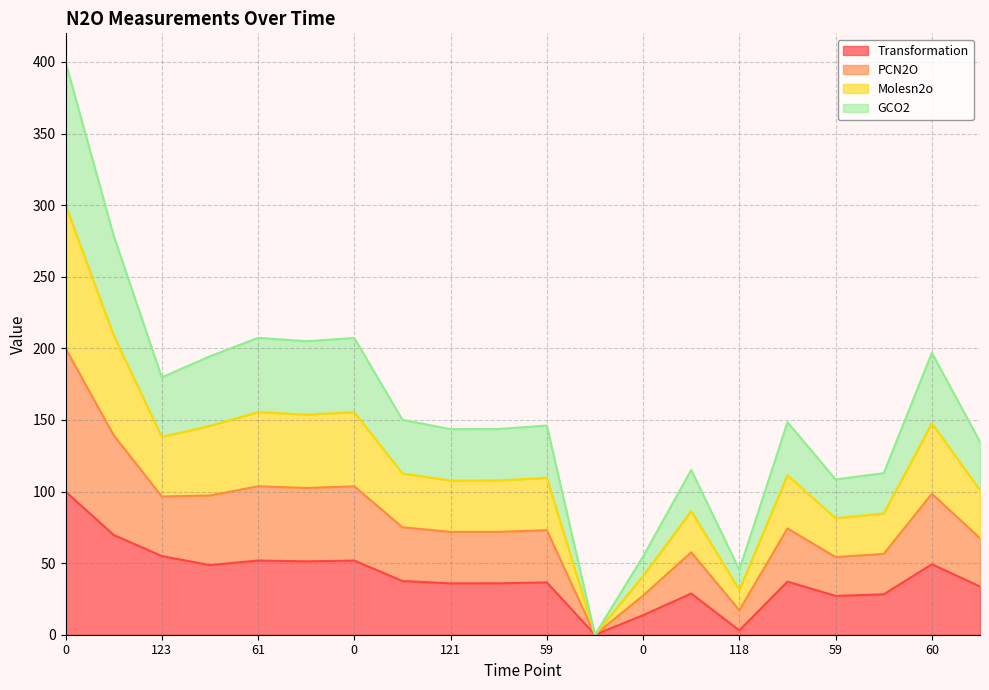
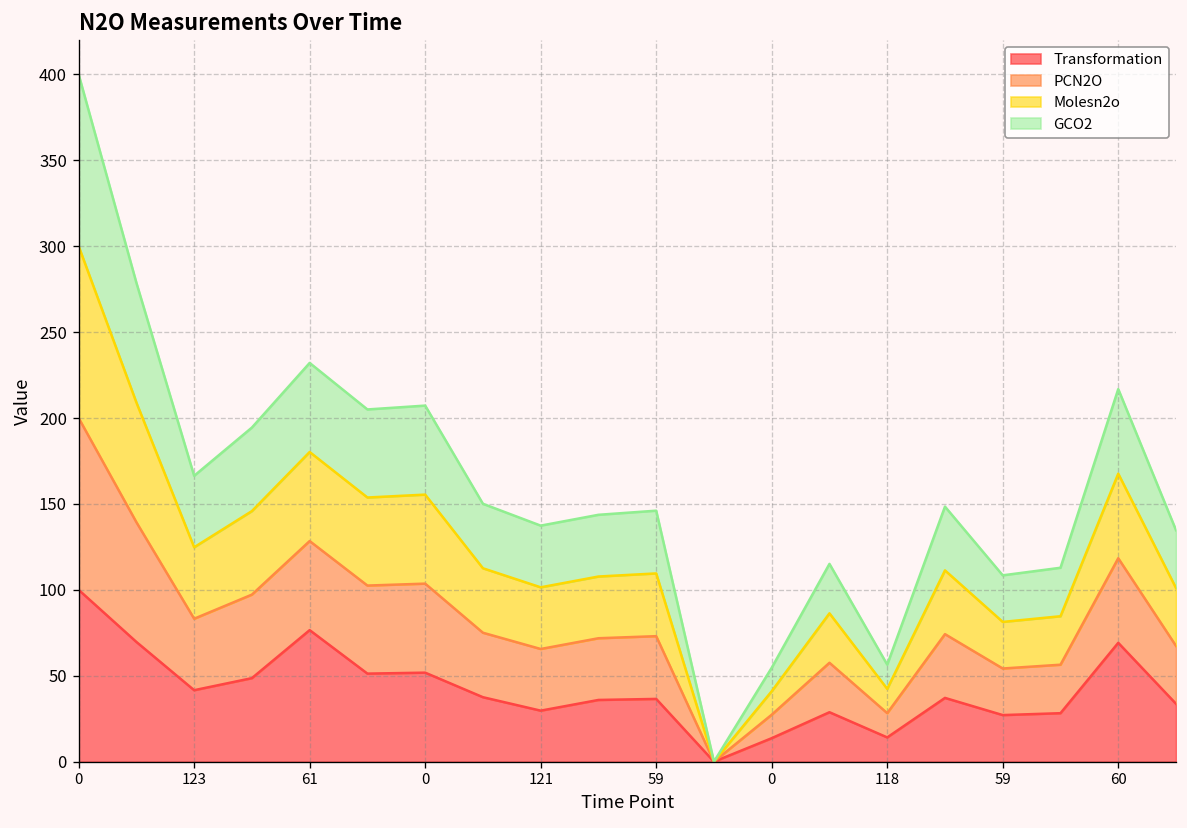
Transformation, 123: 55 -> 42
Transformation, 61: 52 -> 77
Transformation, 121: 36 -> 30
Transformation, 118: 3 -> 14
Transformation, 60: 49 -> 69
